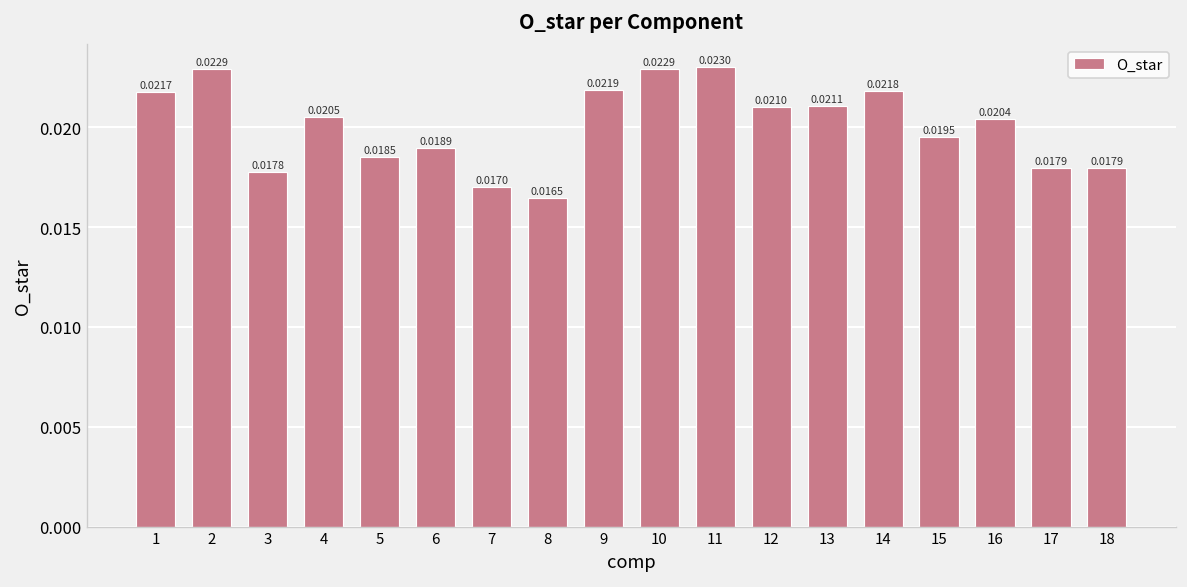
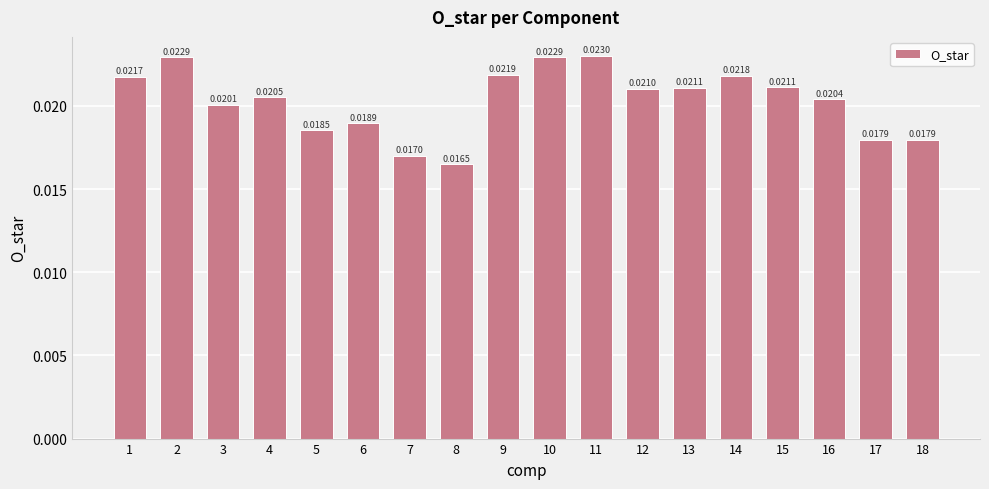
3: 0.0178 -> 0.0201
15: 0.0195 -> 0.0211
